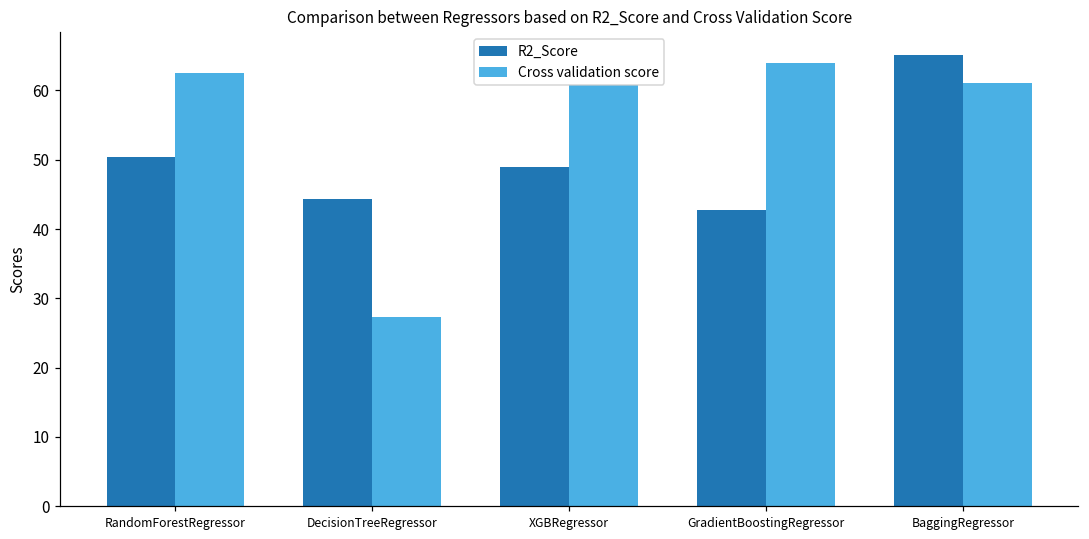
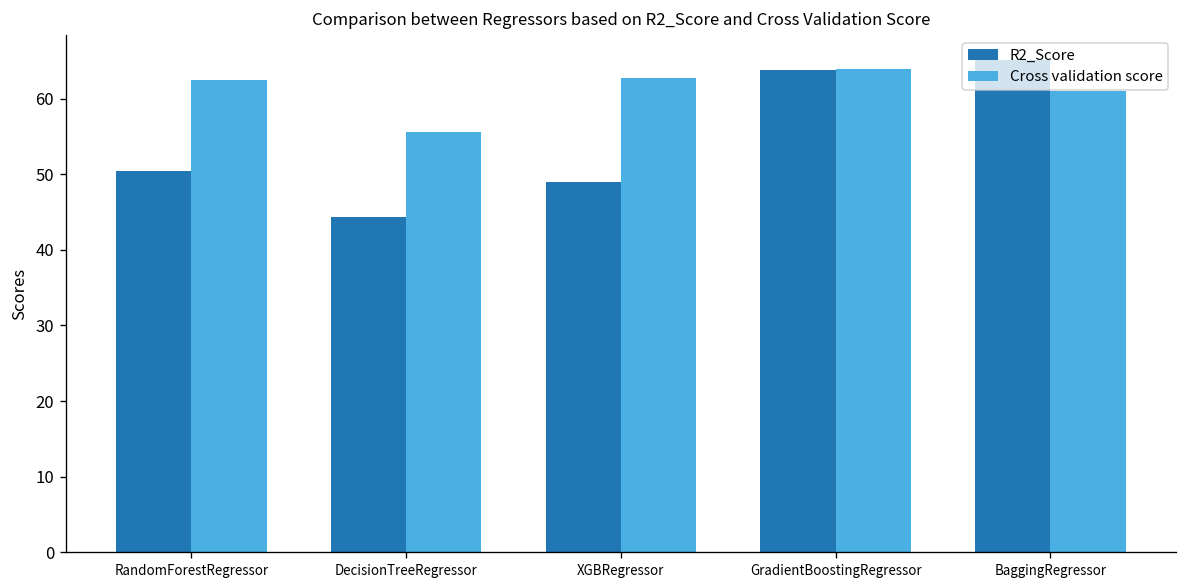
Cross validation score, DecisionTreeRegressor: 27 -> 56
Cross validation score, XGBRegressor: 61 -> 63
R2_Score, GradientBoostingRegressor: 43 -> 64
